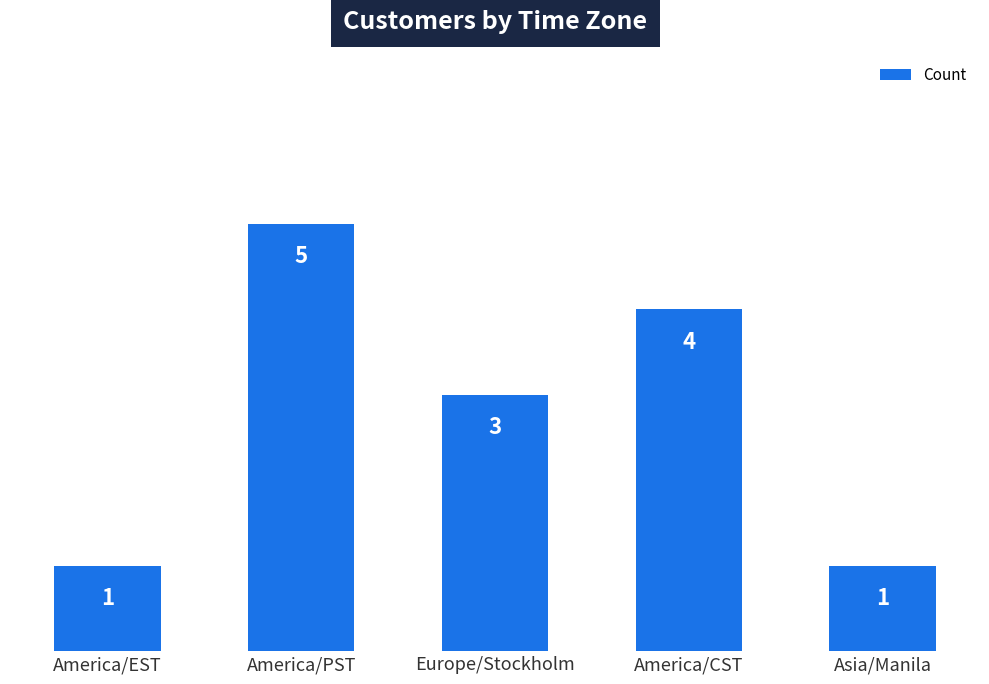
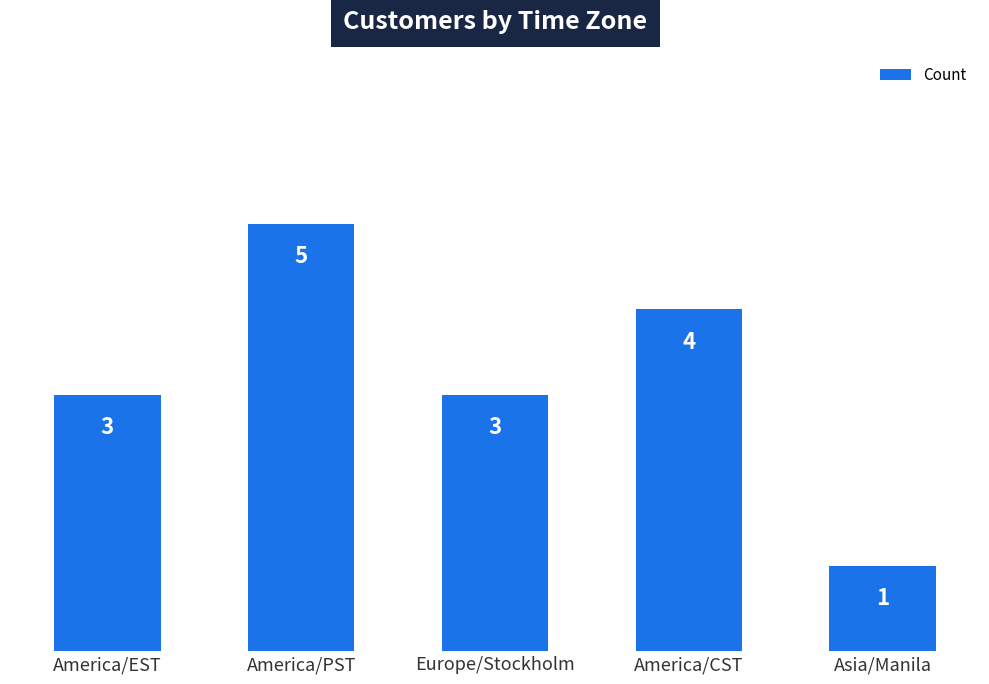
America/EST: 1 -> 3
